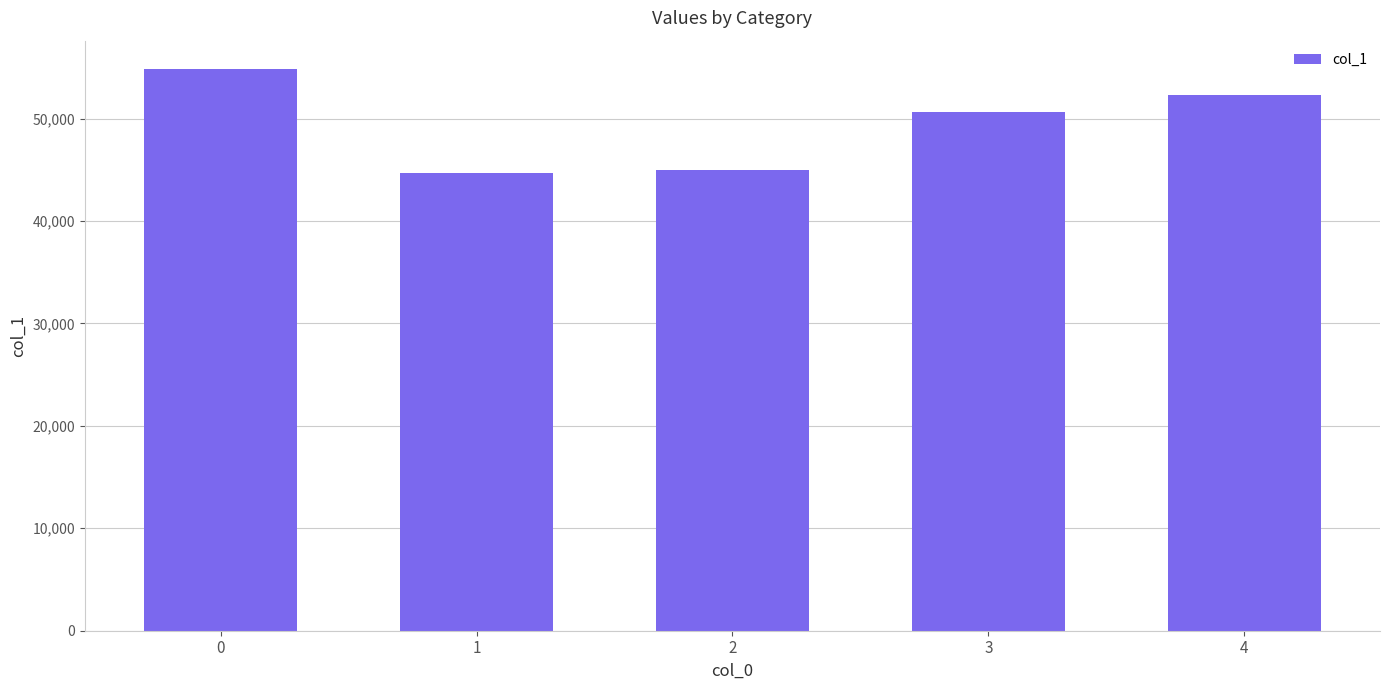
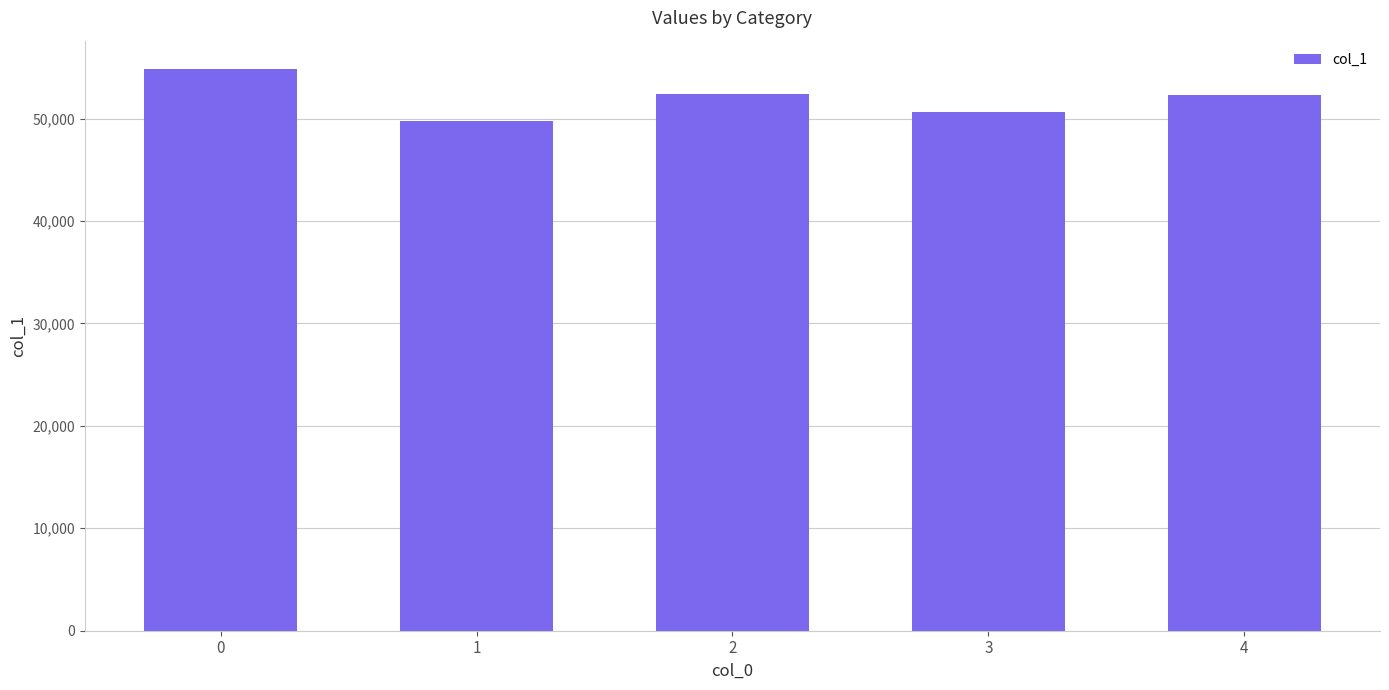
1: 44,600 -> 49,800
2: 45,000 -> 52,400
